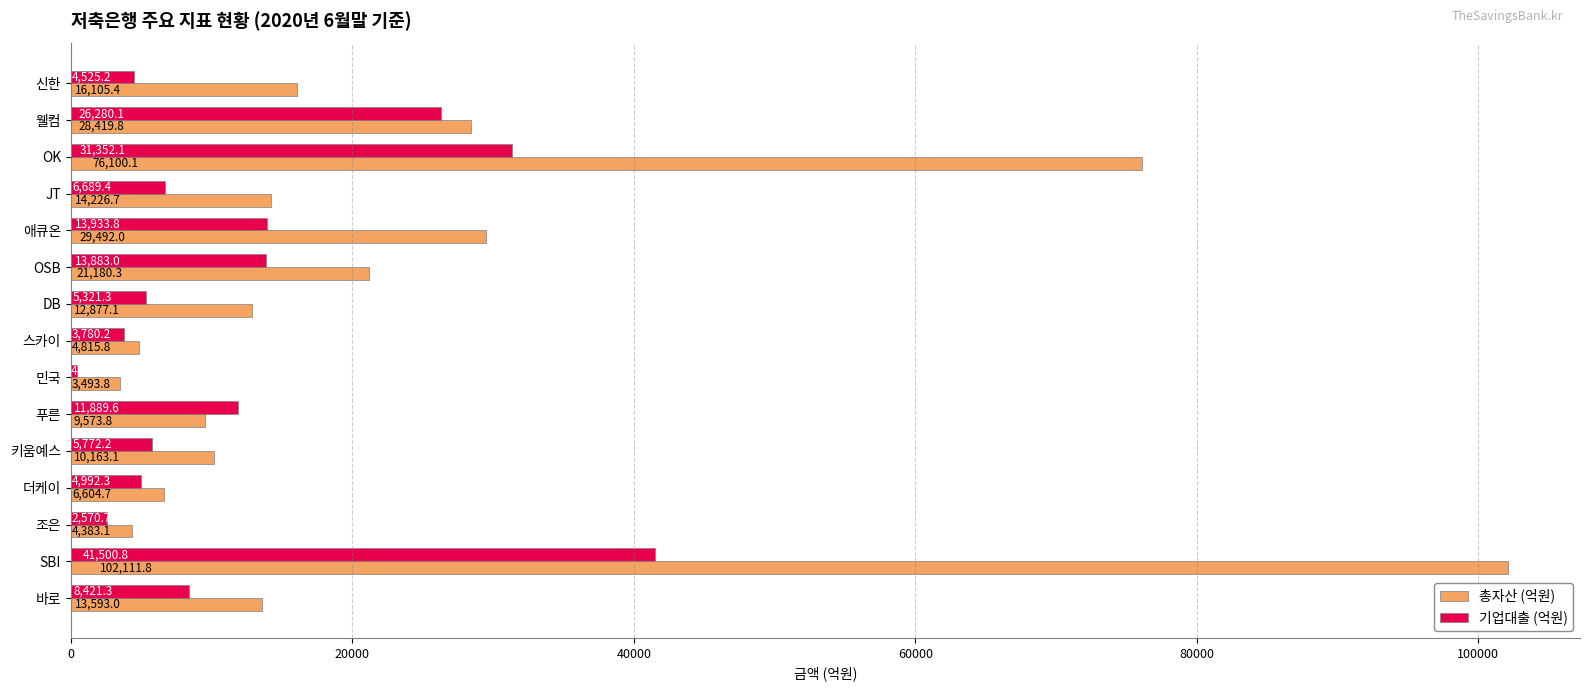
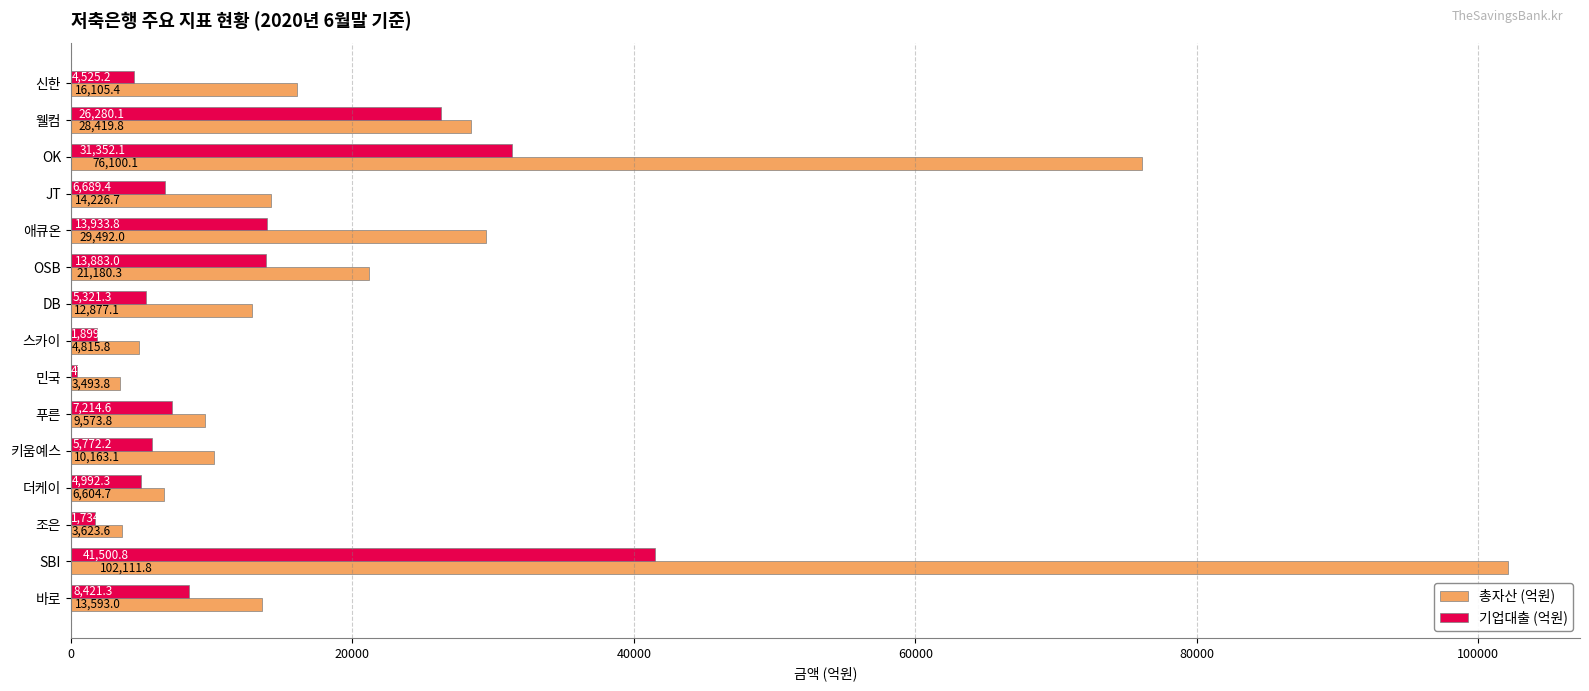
기업대출 (억원), 스카이: 3,780.2 -> 1,899.2
기업대출 (억원), 푸른: 11,889.6 -> 7,214.6
기업대출 (억원), 조은: 2,570.7 -> 1,734.4
총자산 (억원), 조은: 4,383.1 -> 3,623.6
